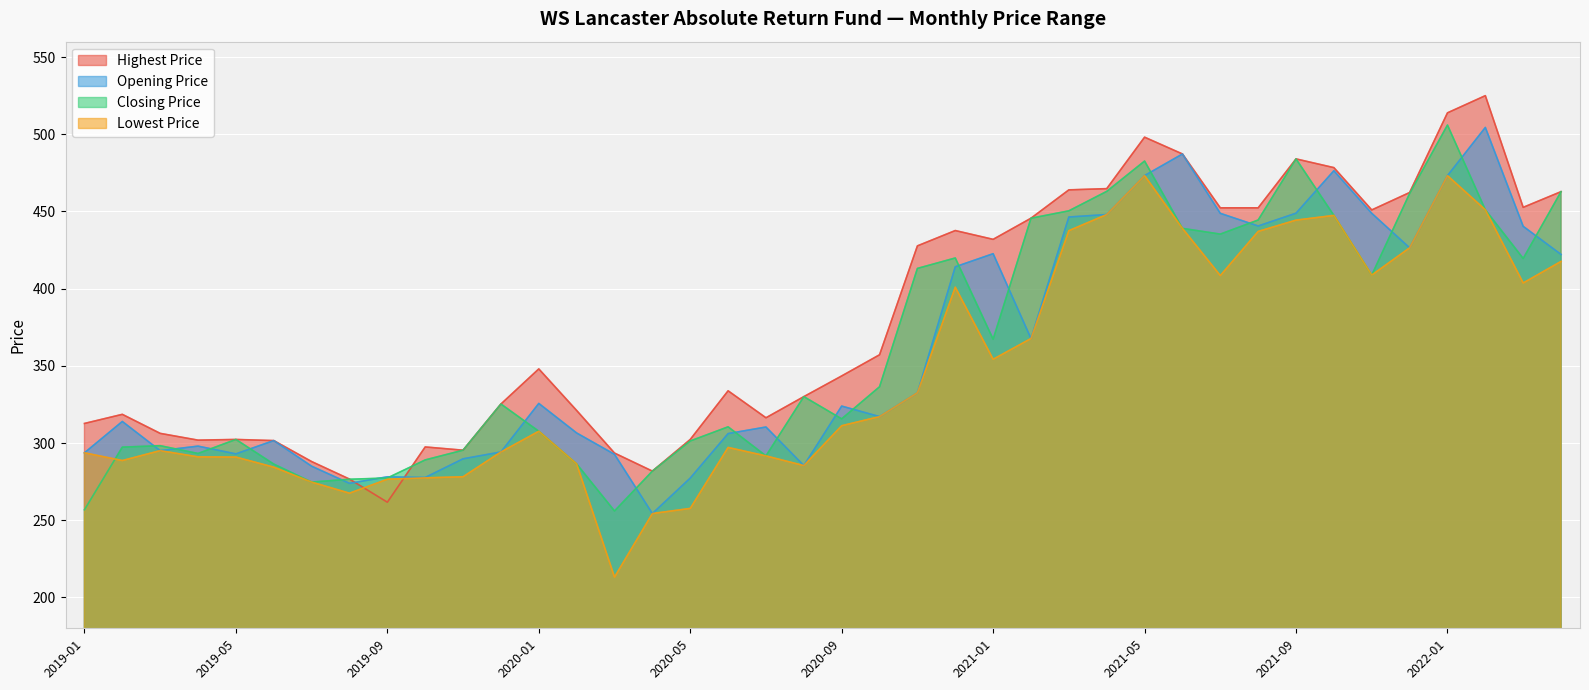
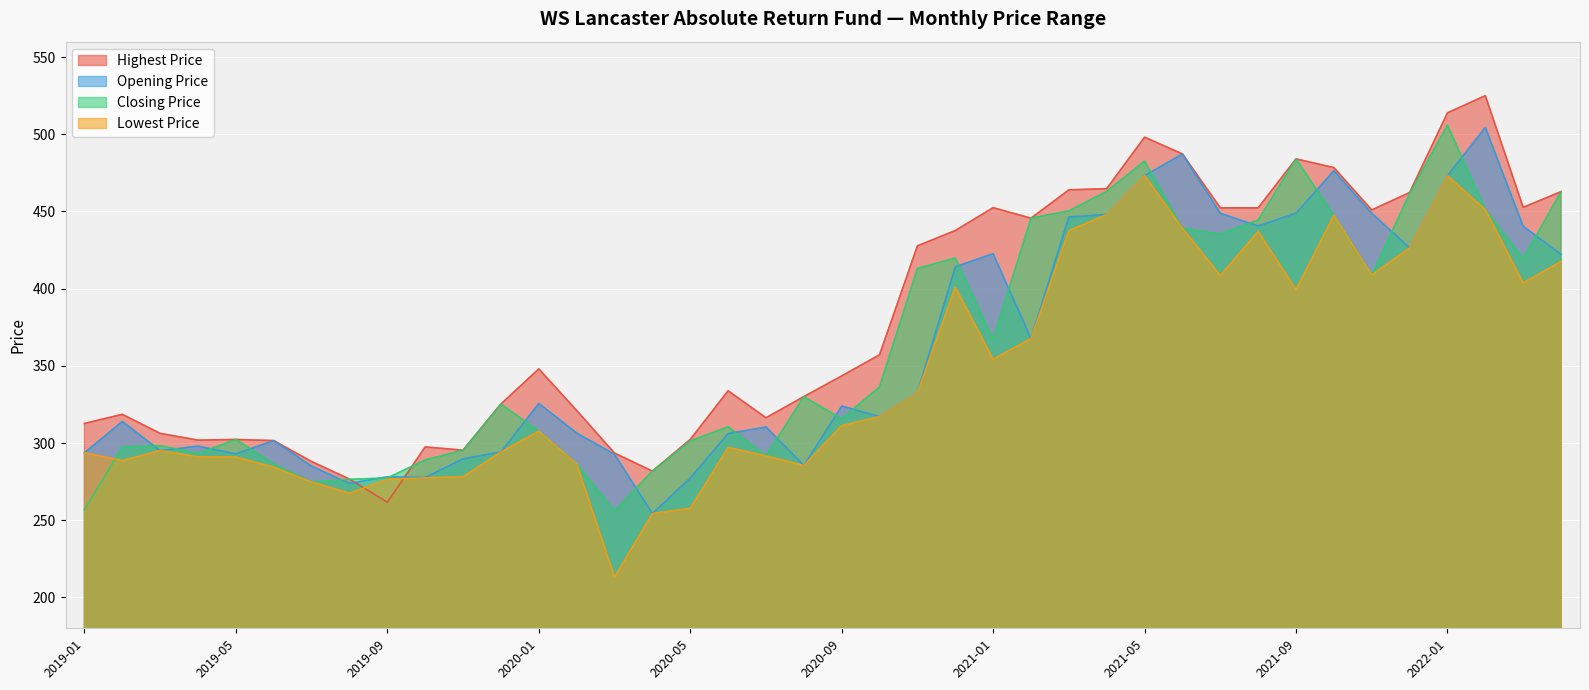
Highest Price, 2021-01: 432 -> 452
Lowest Price, 2021-09: 444 -> 399
